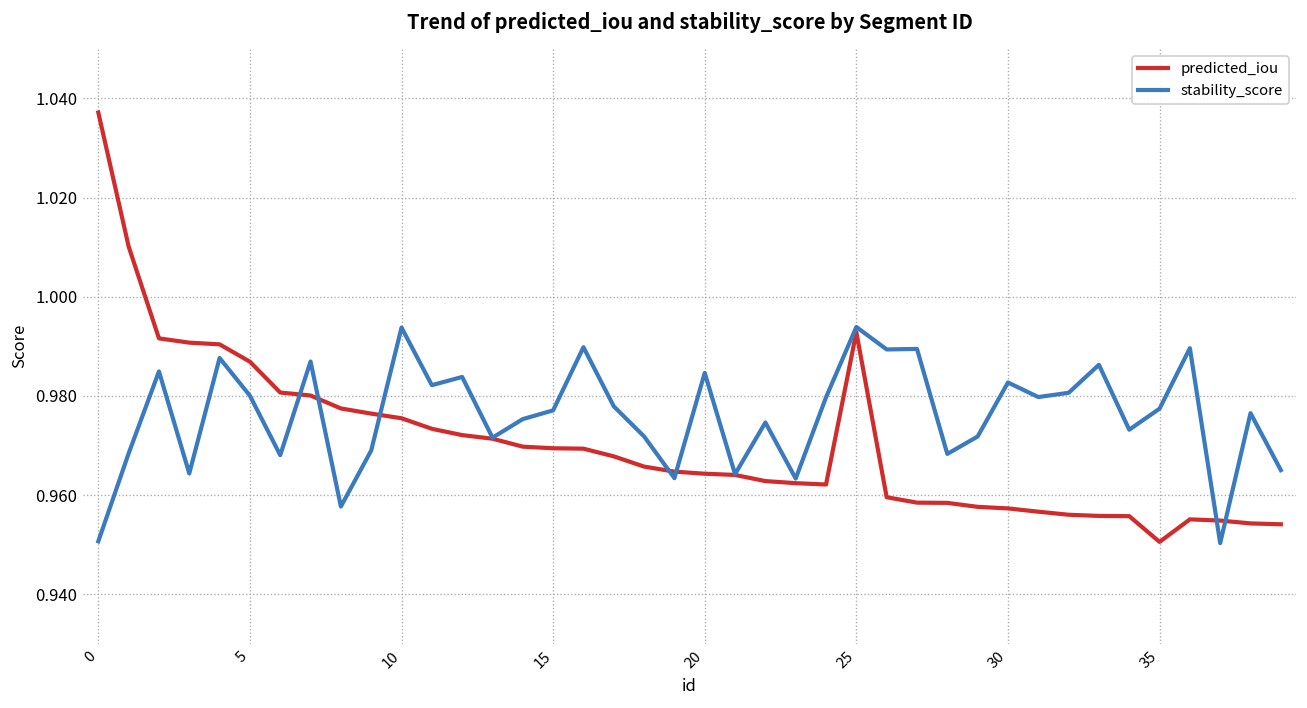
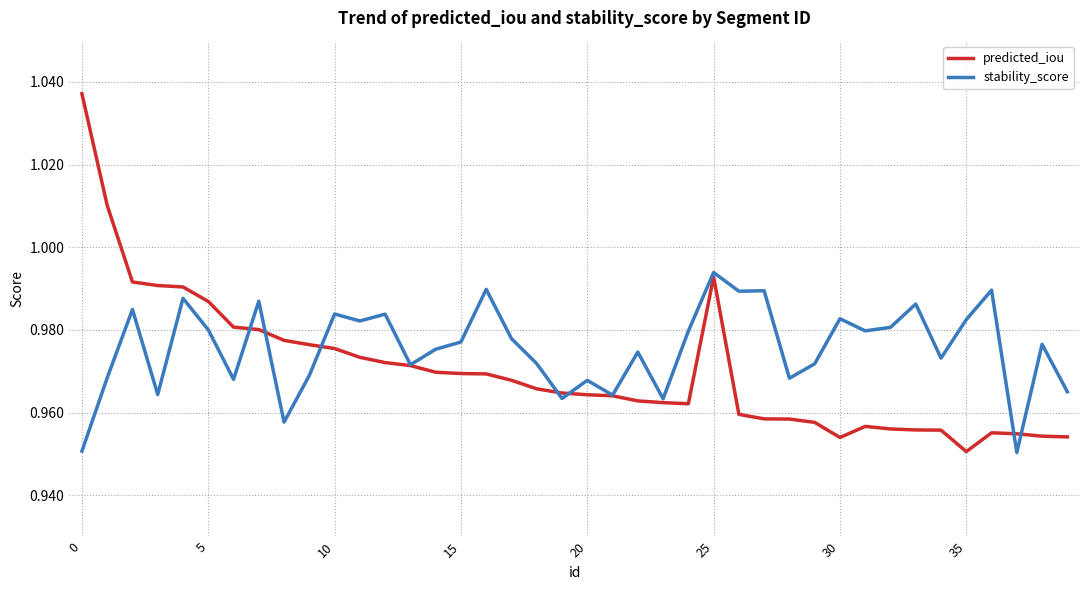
stability_score, 10: 0.994 -> 0.984
stability_score, 20: 0.985 -> 0.968
predicted_iou, 30: 0.957 -> 0.954
stability_score, 35: 0.977 -> 0.982
